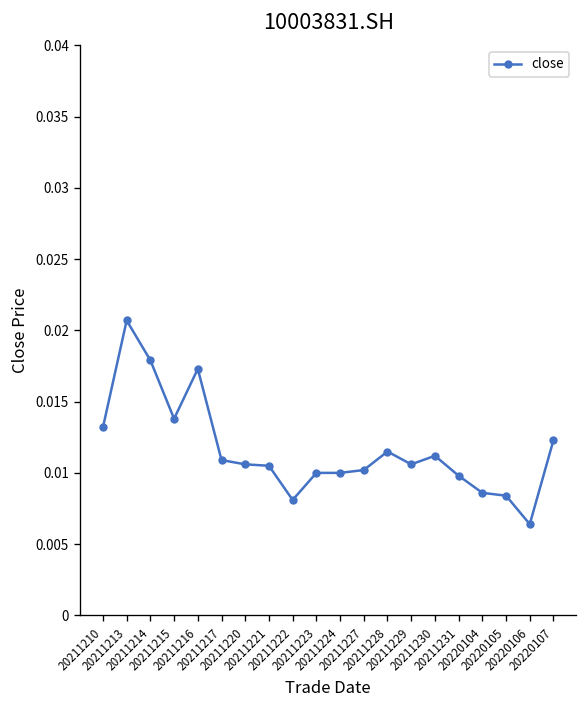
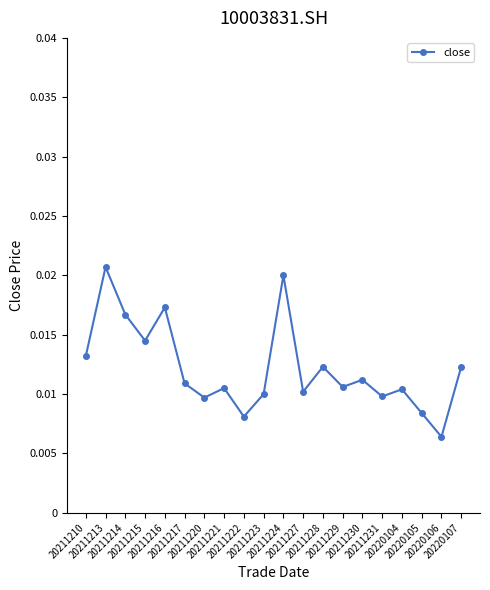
20211214: 0.0179 -> 0.0167
20211215: 0.0138 -> 0.0145
20211220: 0.0106 -> 0.0097
20211224: 0.01 -> 0.02
20211228: 0.0115 -> 0.0123
20220104: 0.0086 -> 0.0104
